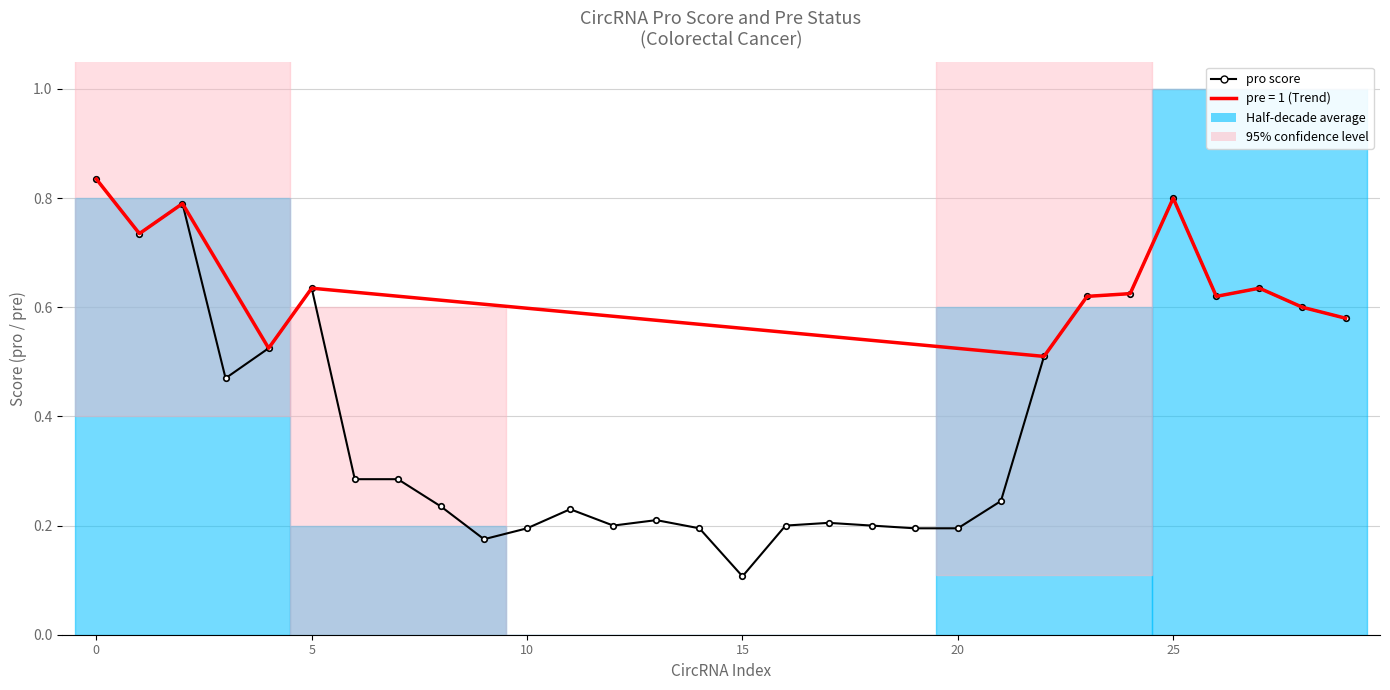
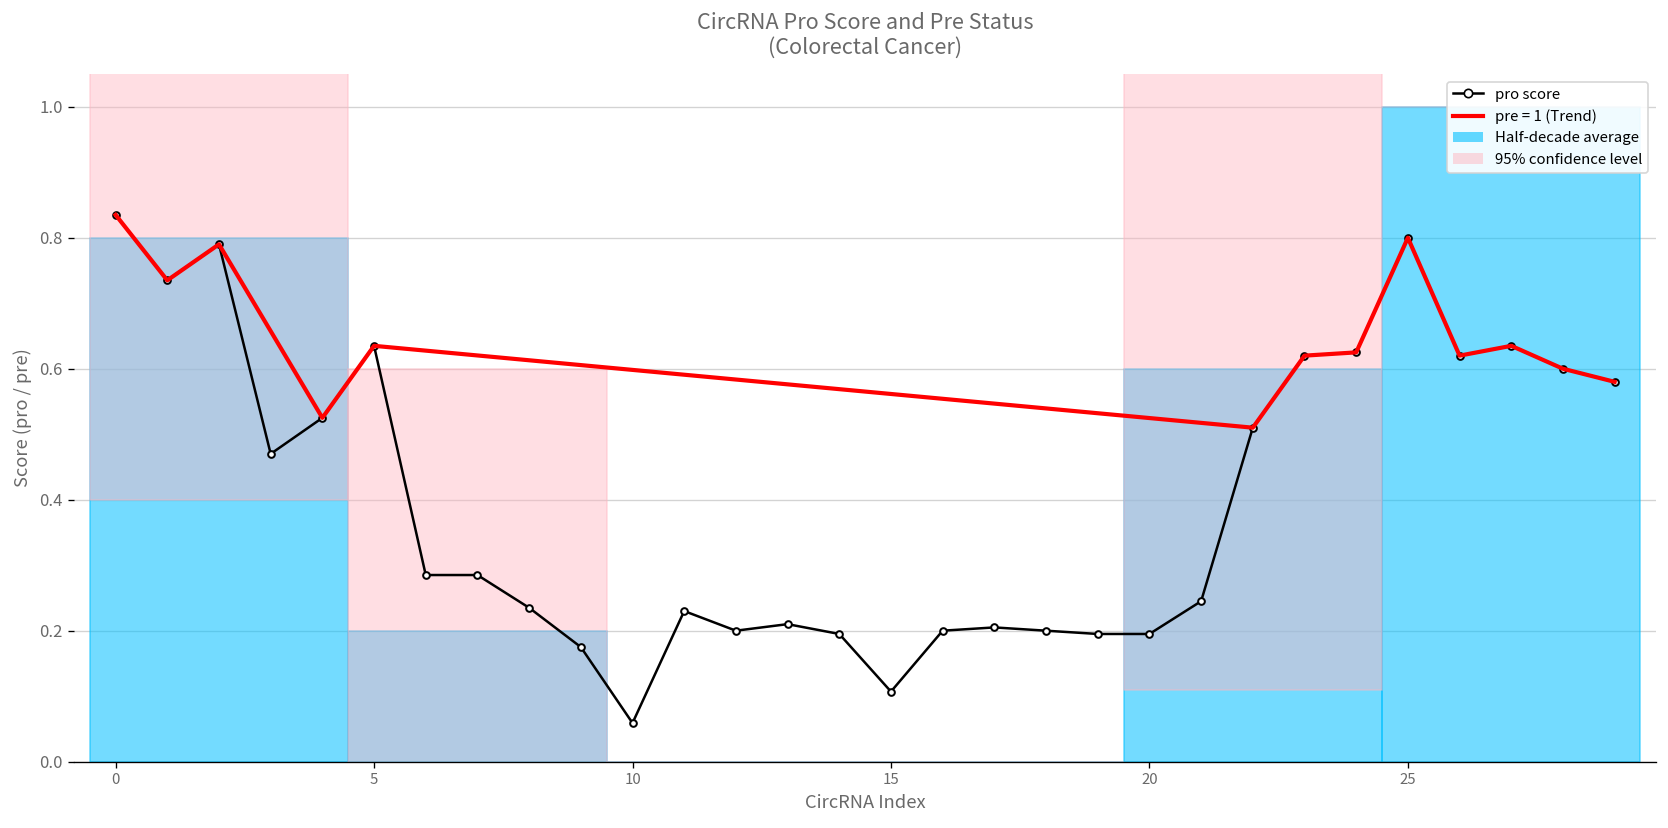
pro score, 10: 0.20 -> 0.06
